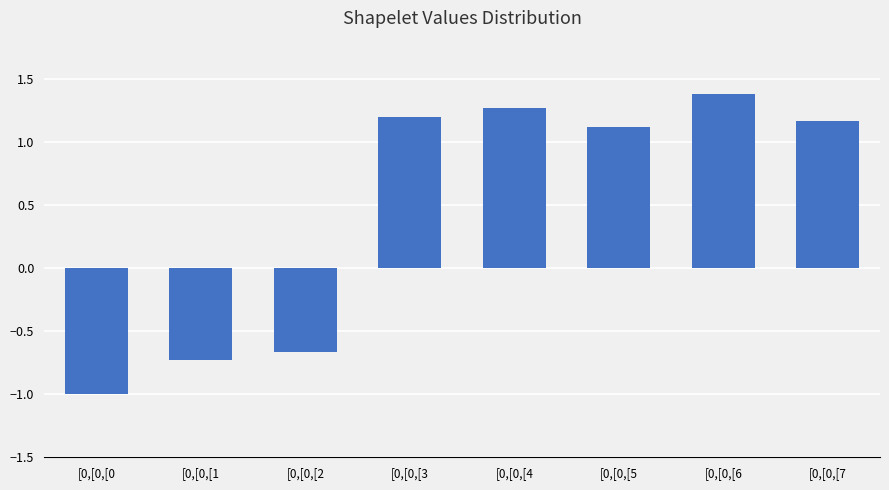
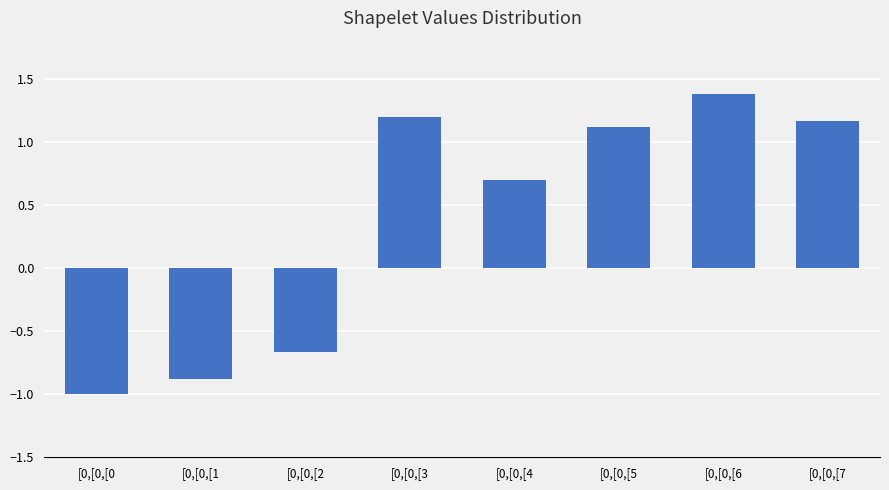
[0,[0,[1: -0.73 -> -0.88
[0,[0,[4: 1.27 -> 0.70
